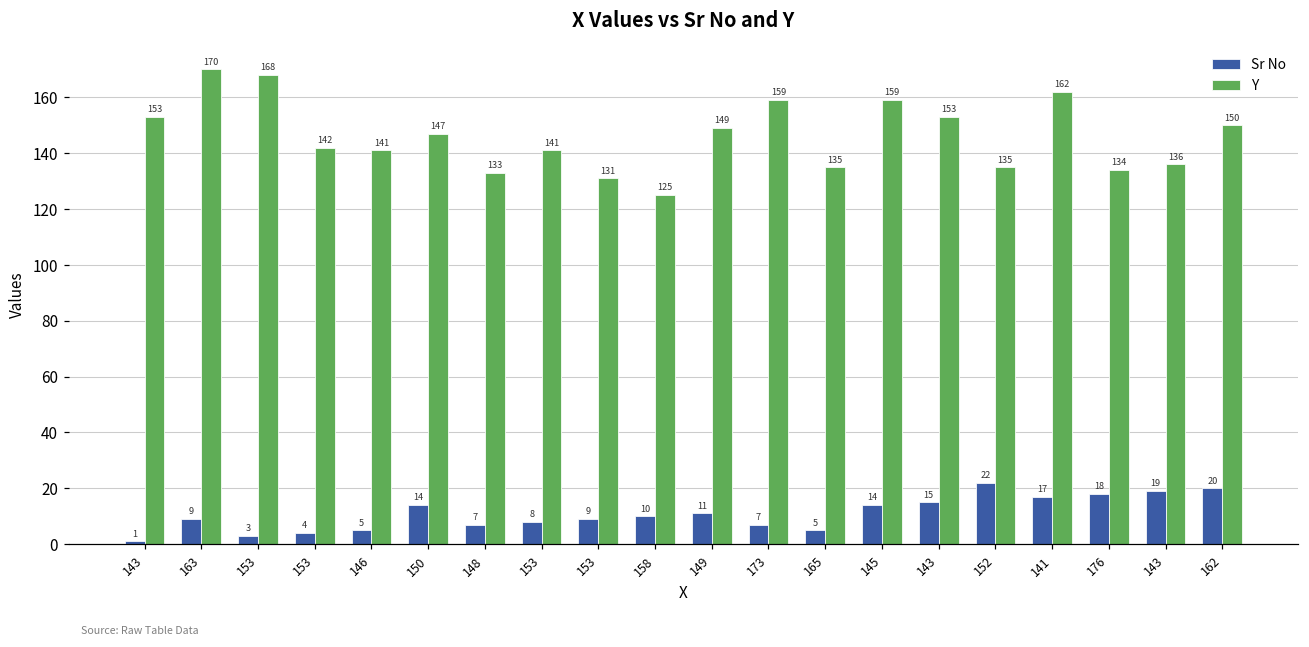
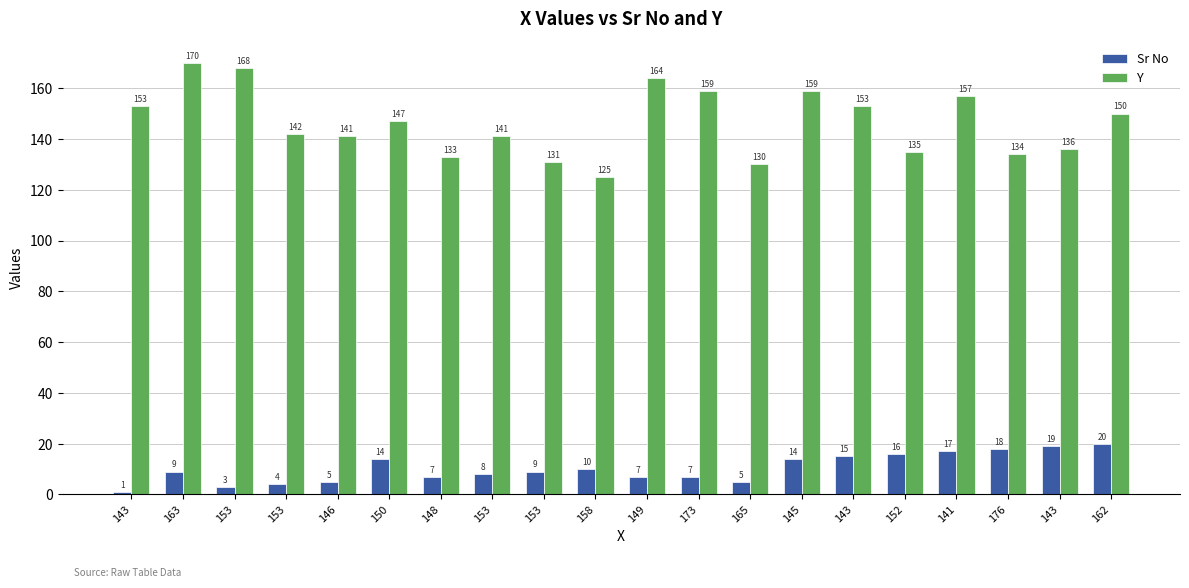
Sr No, 149: 11 -> 7
Y, 149: 149 -> 164
Y, 165: 135 -> 130
Sr No, 152: 22 -> 16
Y, 141: 162 -> 157
